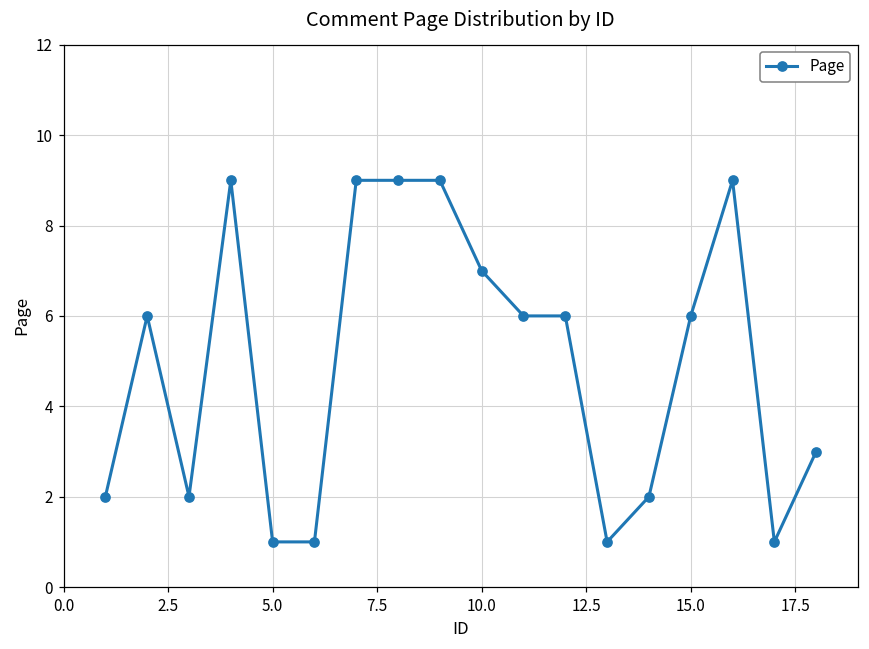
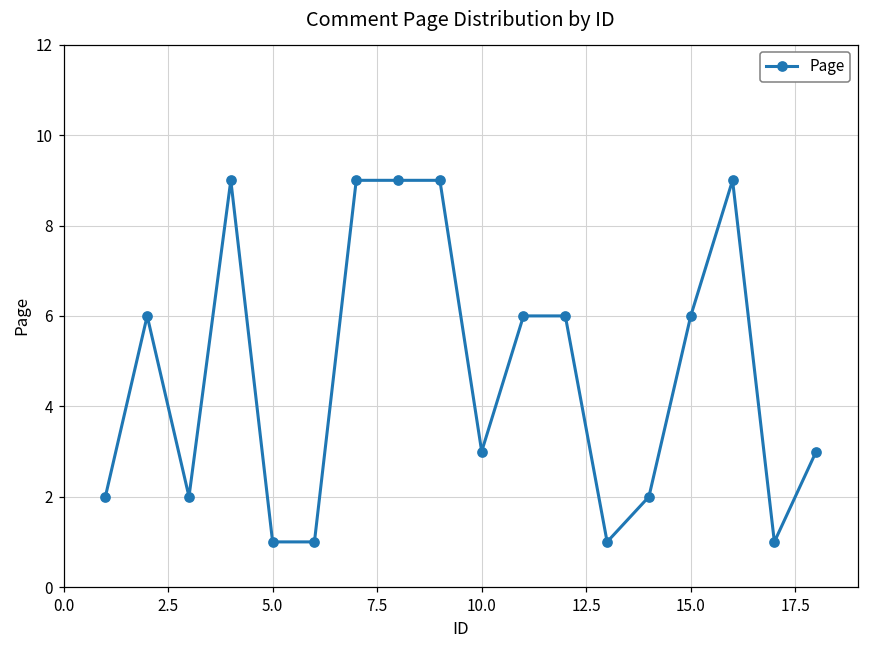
10.0: 7 -> 3
